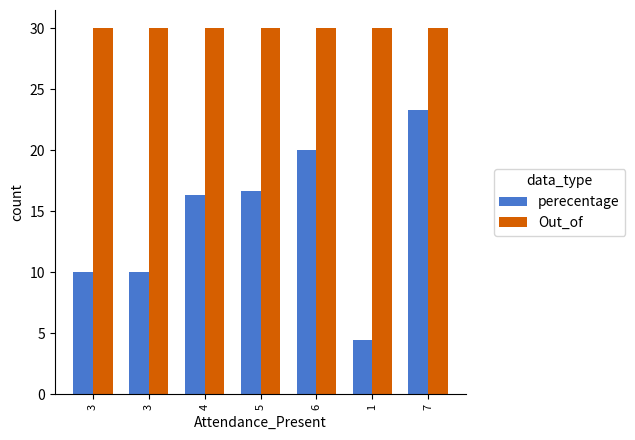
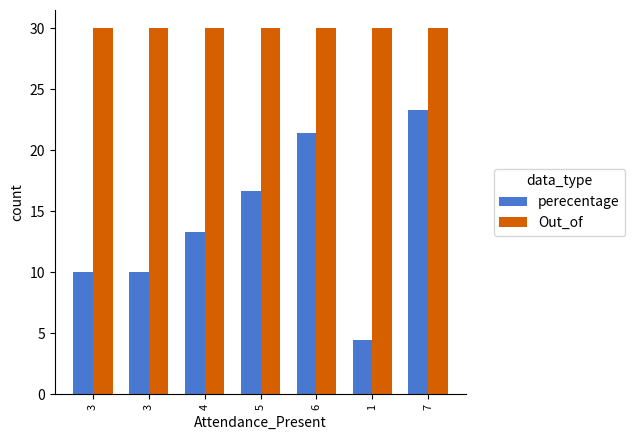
perecentage, 4: 16.4 -> 13.3
perecentage, 6: 20.0 -> 21.4
